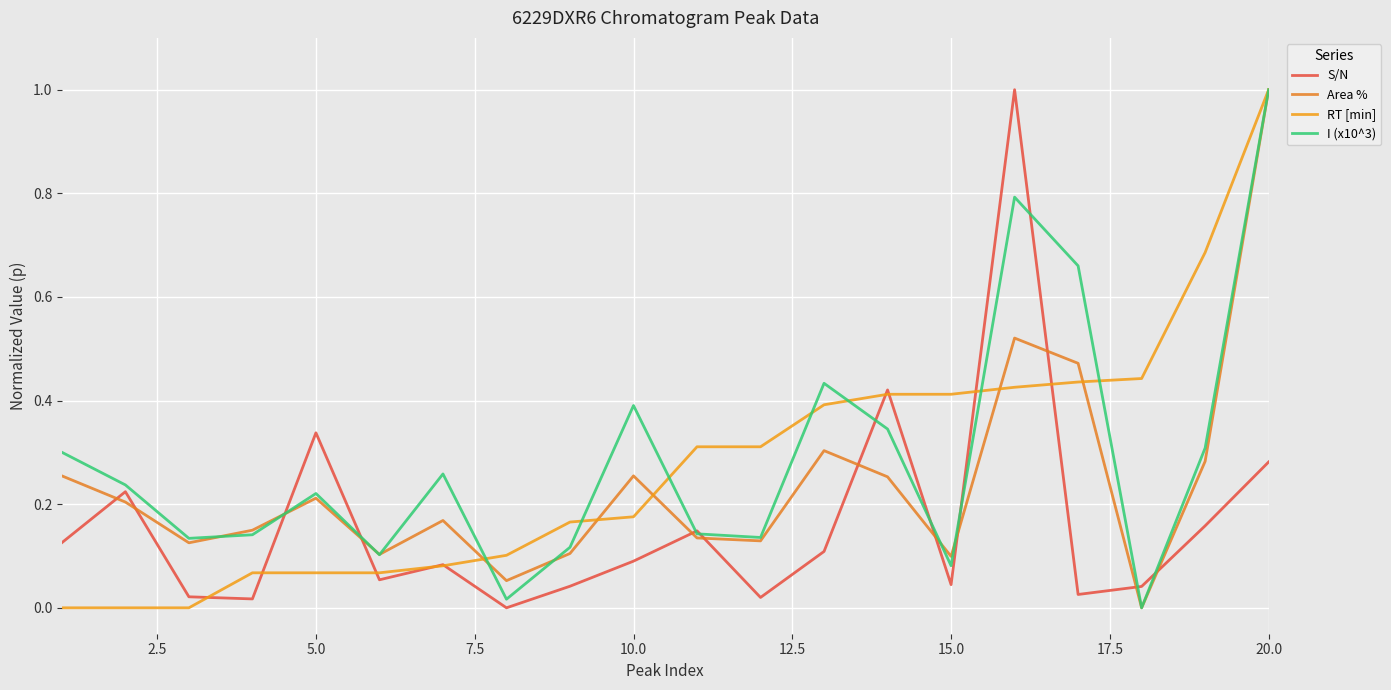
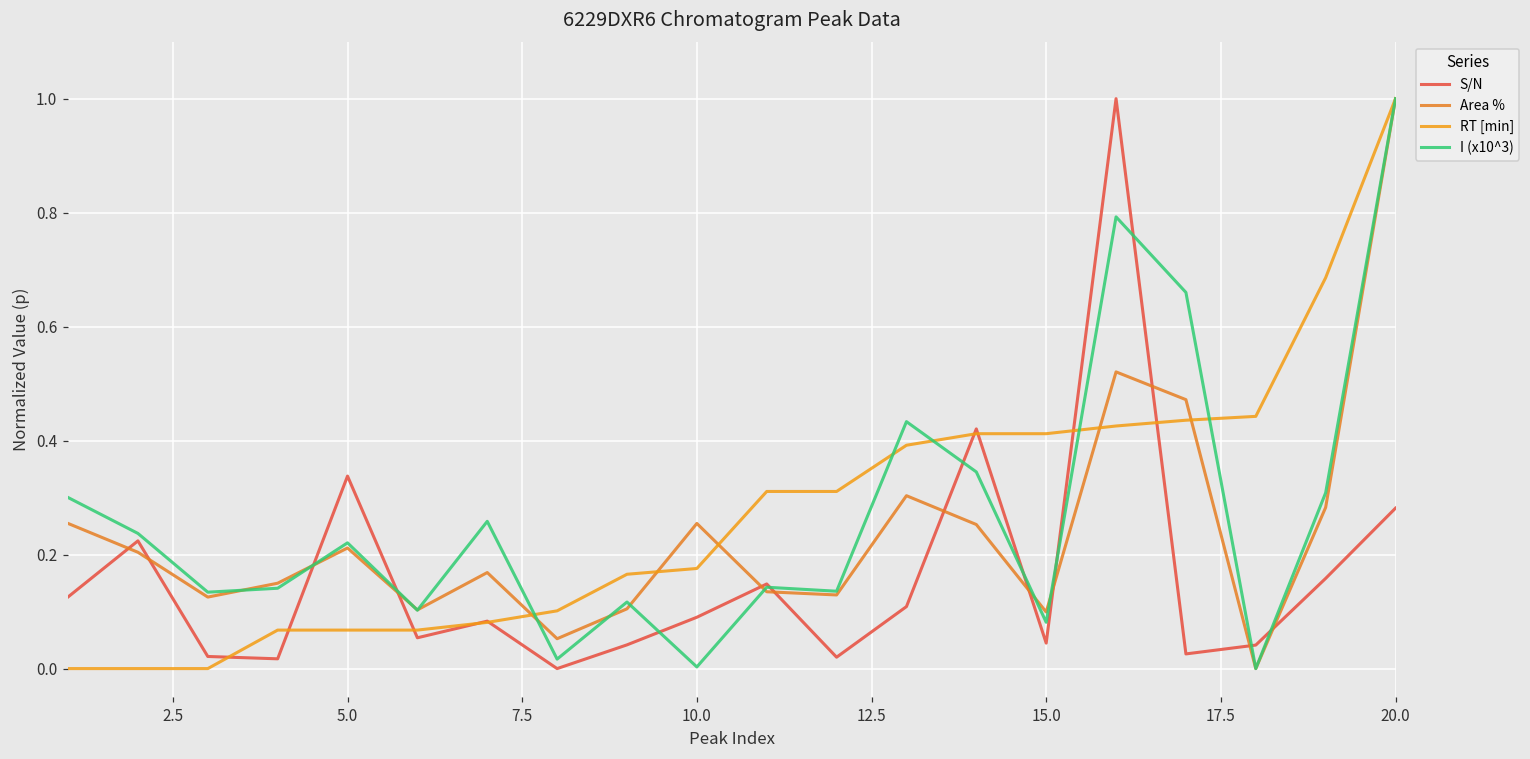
I (x10^3), 10.0: 0.39 -> 0.00
